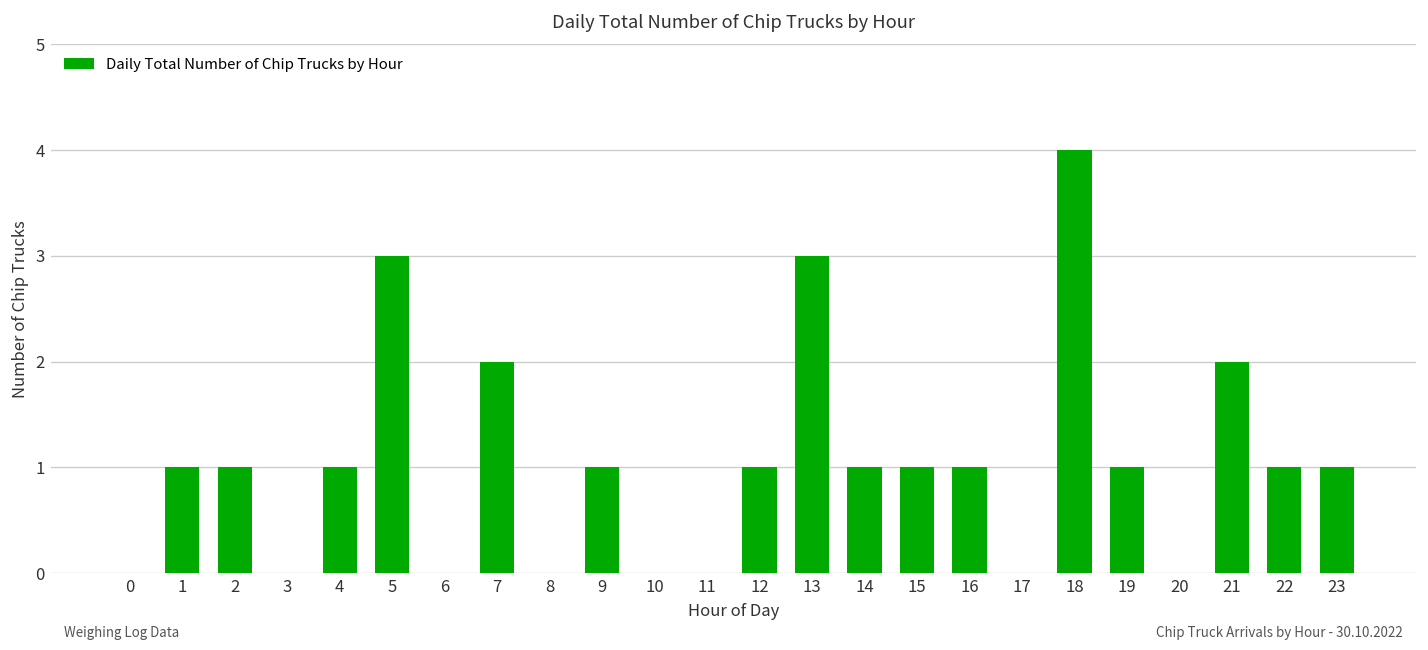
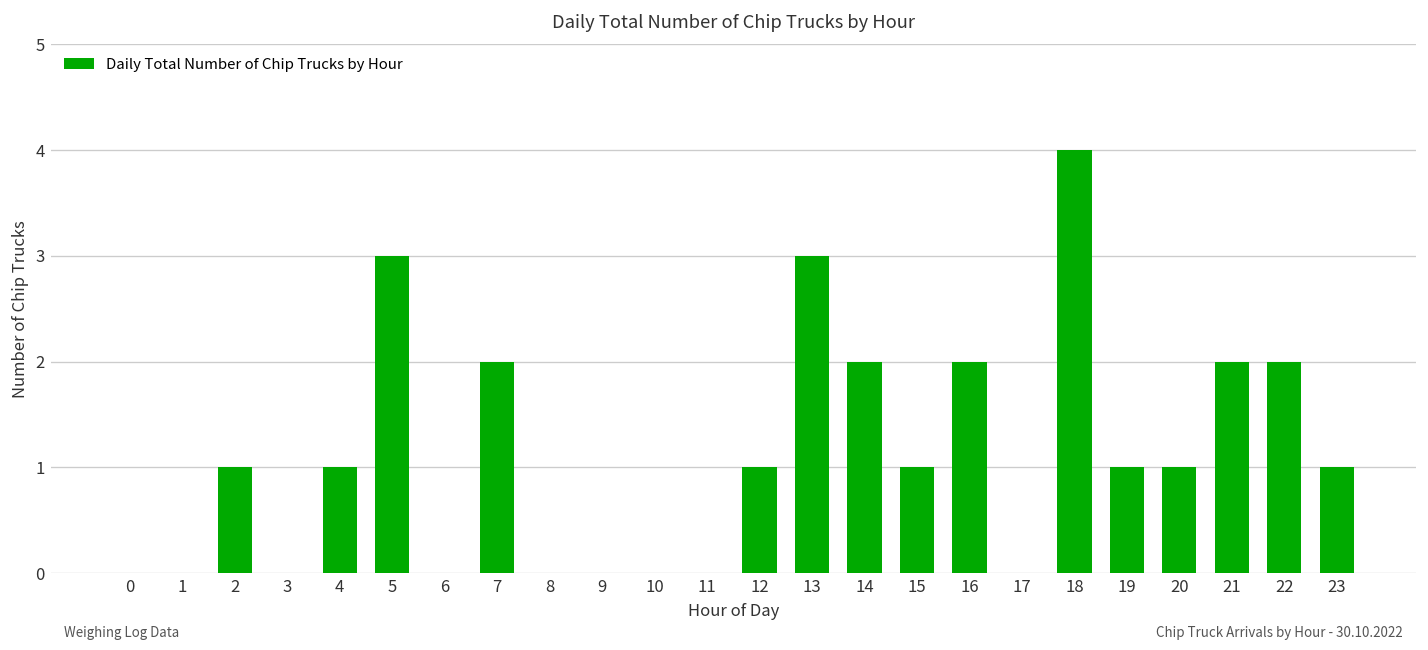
1: 1 -> 0
9: 1 -> 0
14: 1 -> 2
16: 1 -> 2
20: 0 -> 1
22: 1 -> 2
